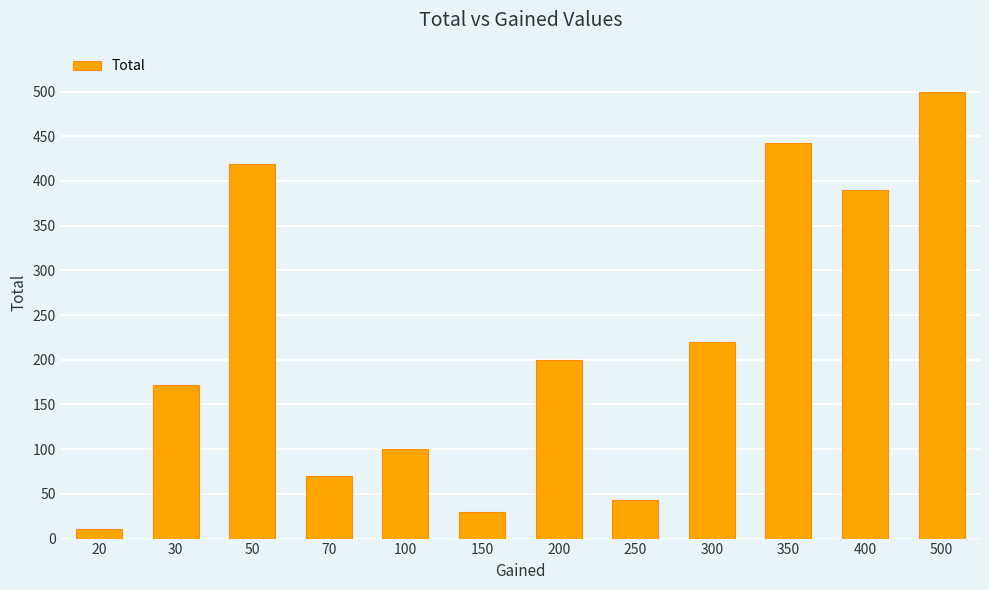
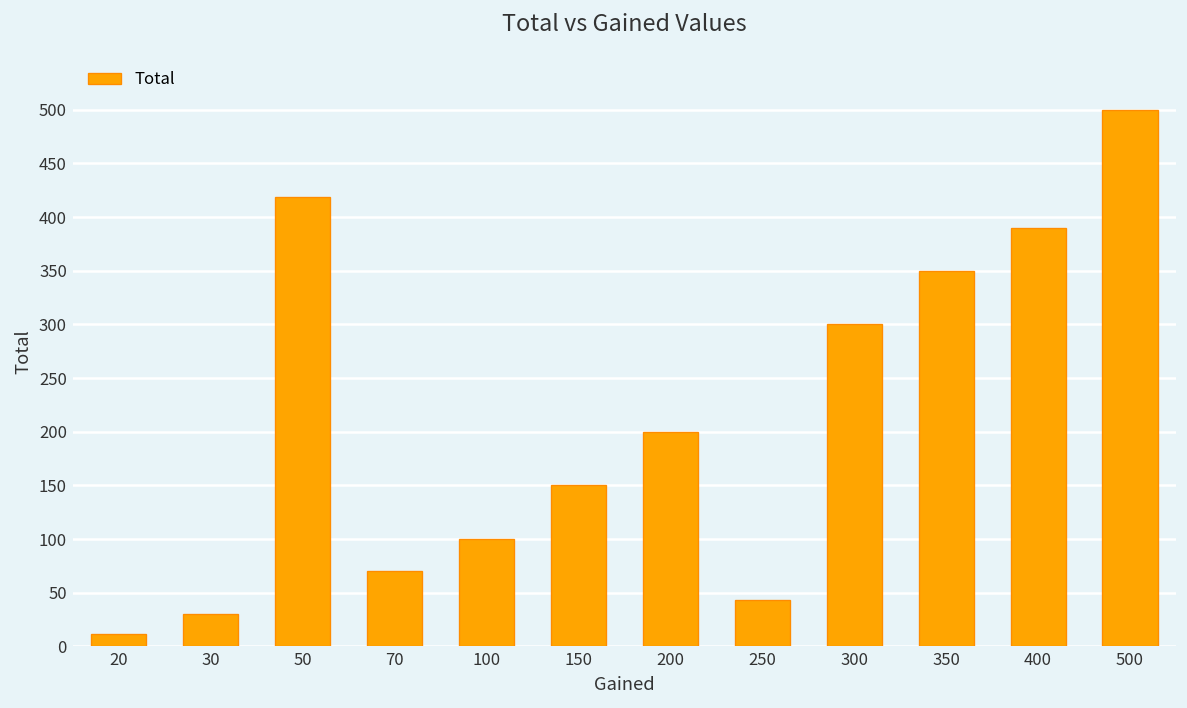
30: 170 -> 30
150: 30 -> 150
300: 220 -> 300
350: 440 -> 350
